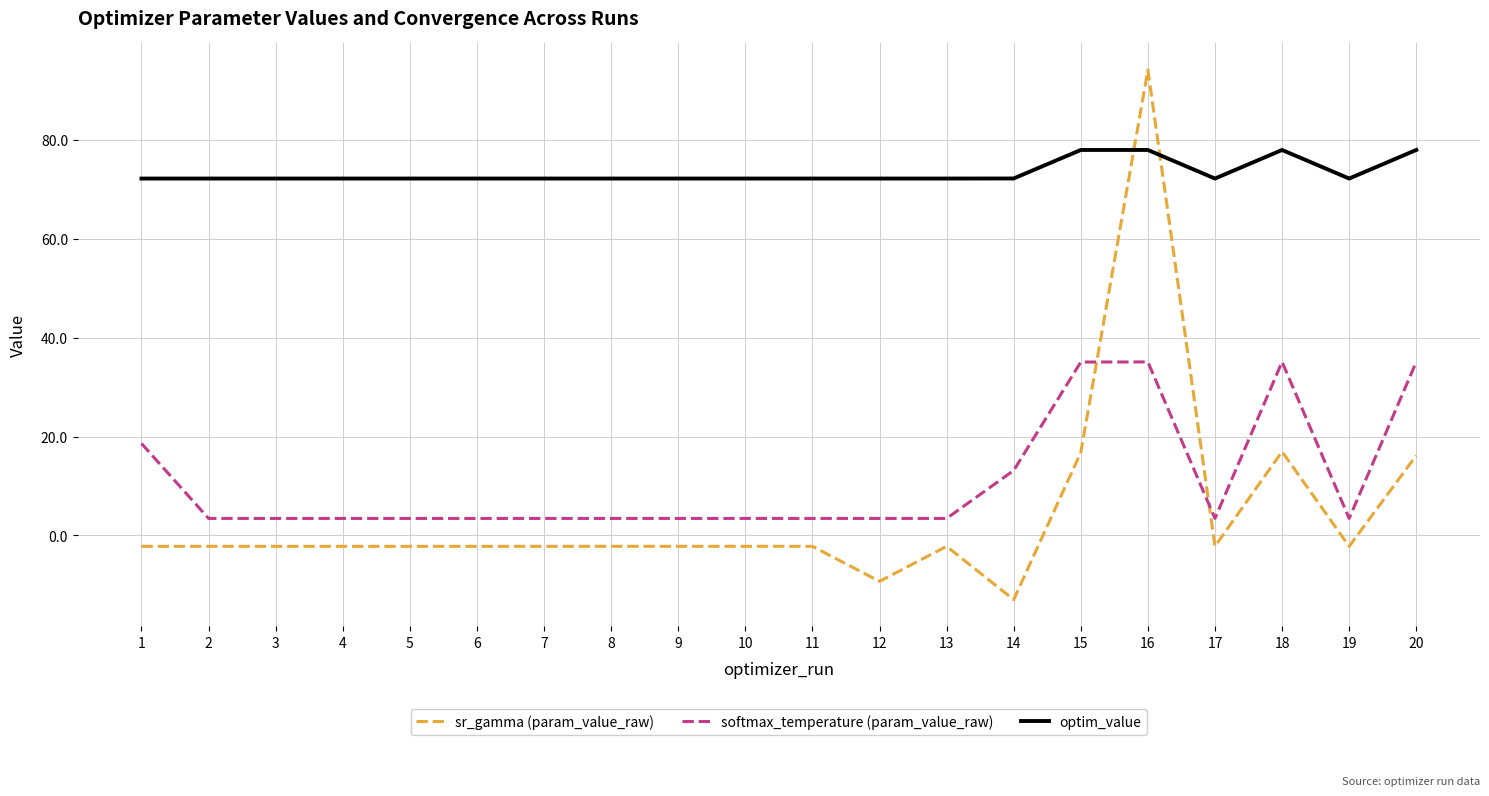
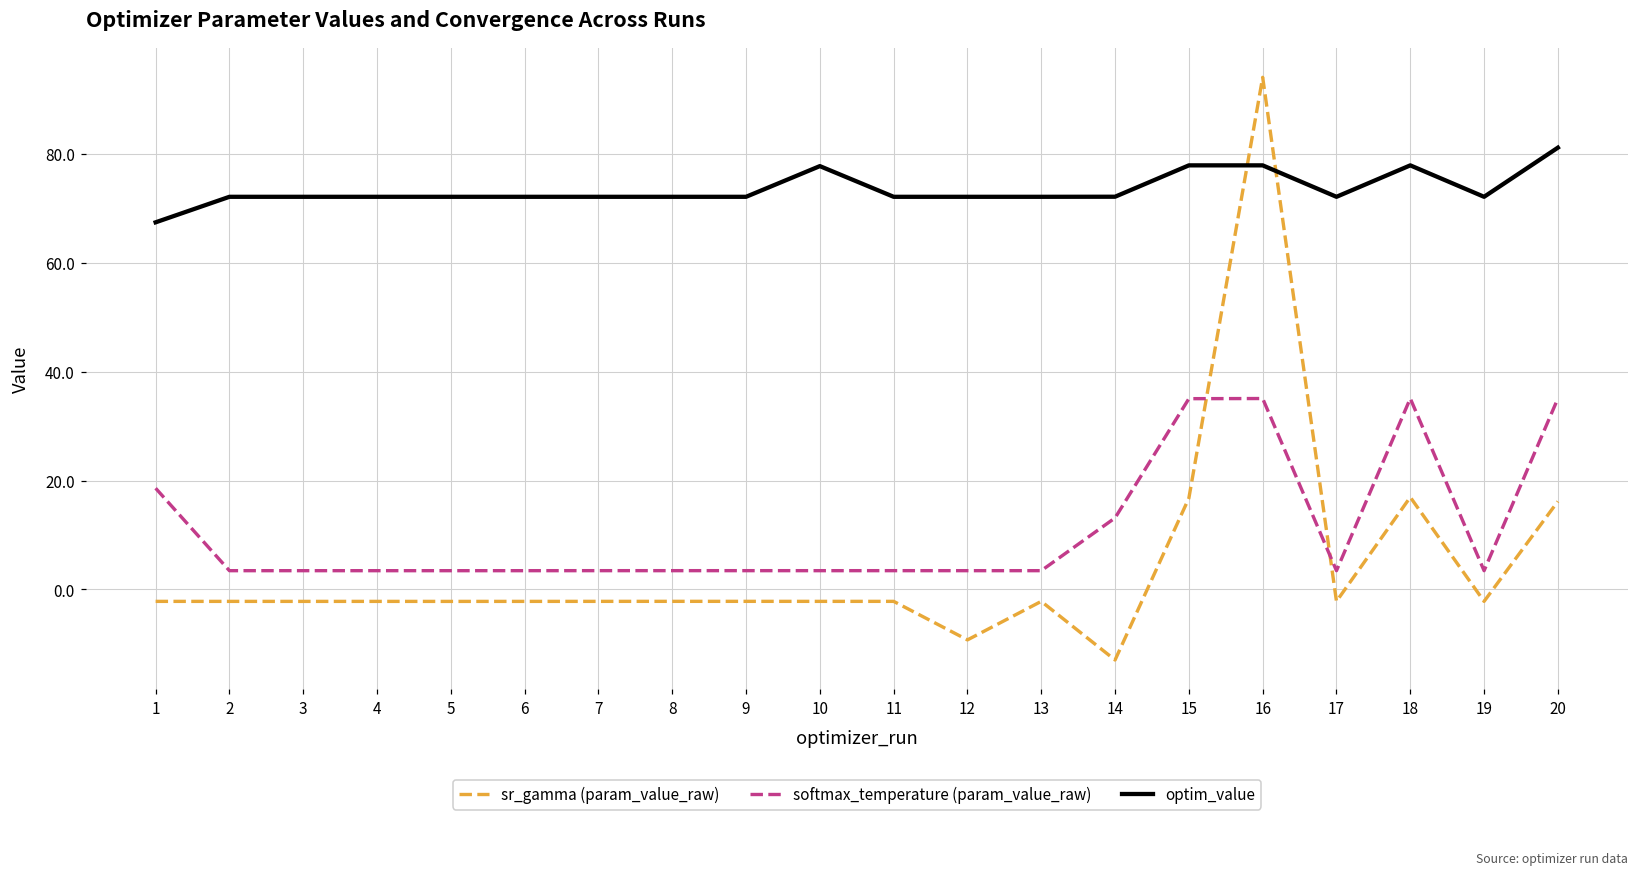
optim_value, 1: 72 -> 67
optim_value, 10: 72 -> 78
optim_value, 20: 78 -> 81
